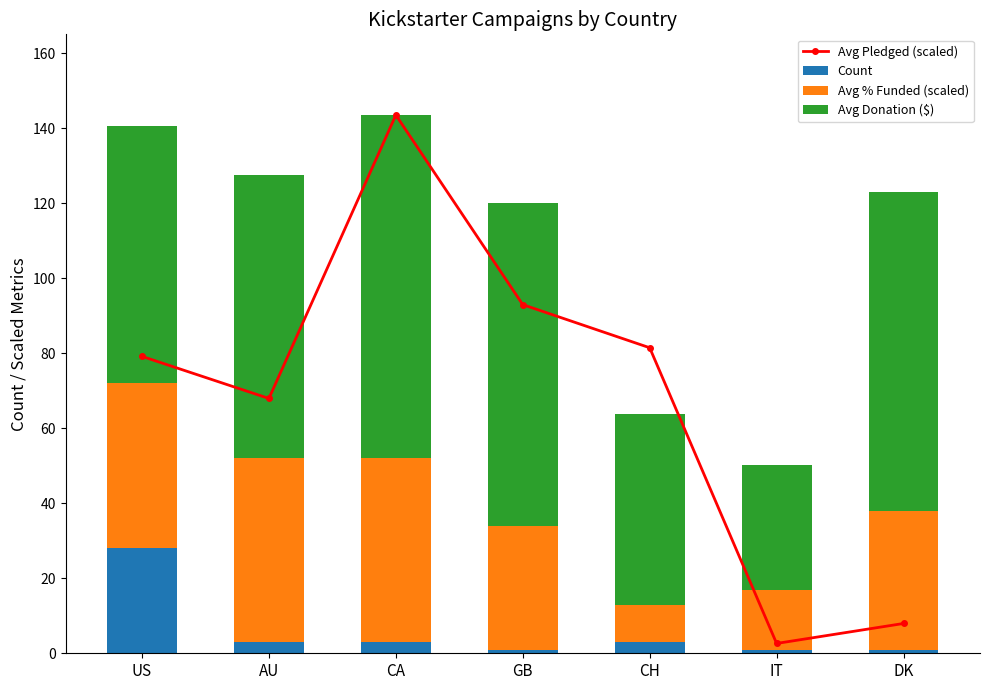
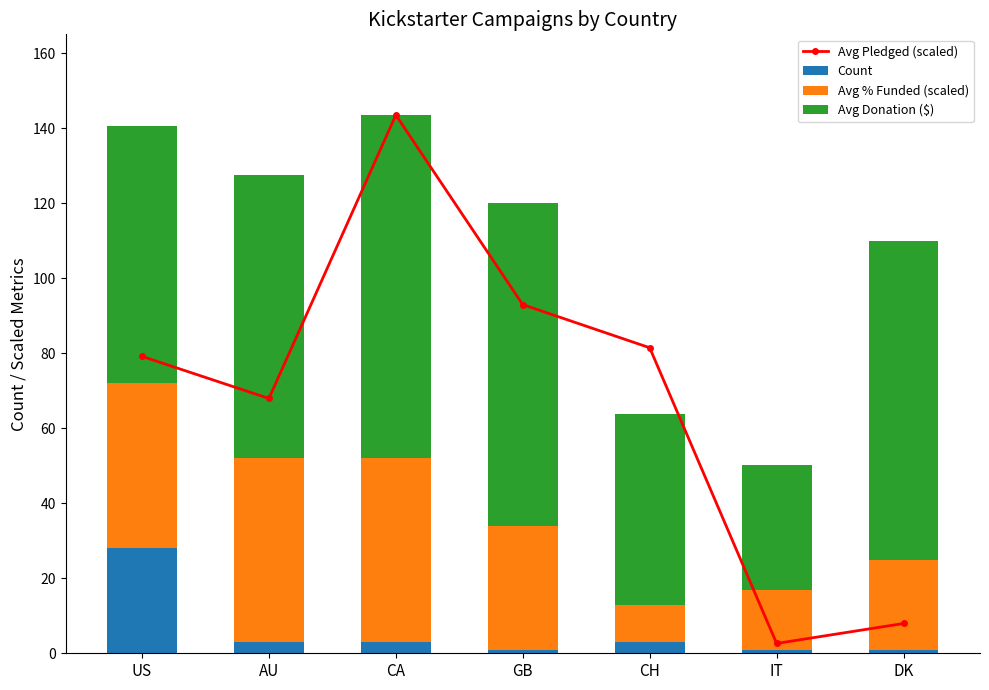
Avg % Funded (scaled), DK: 37 -> 24
